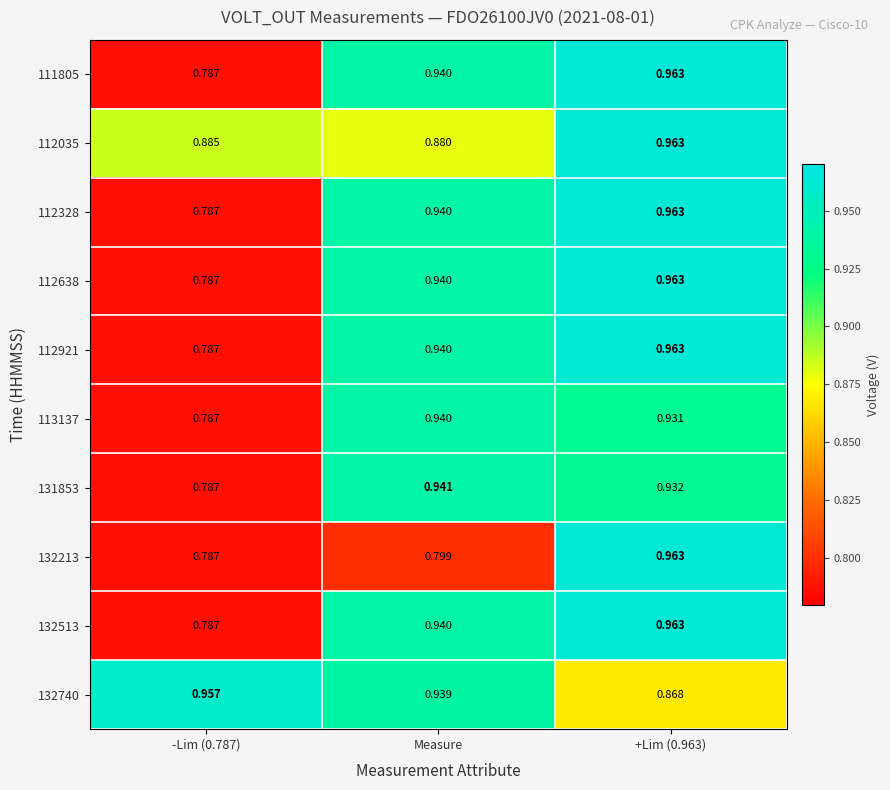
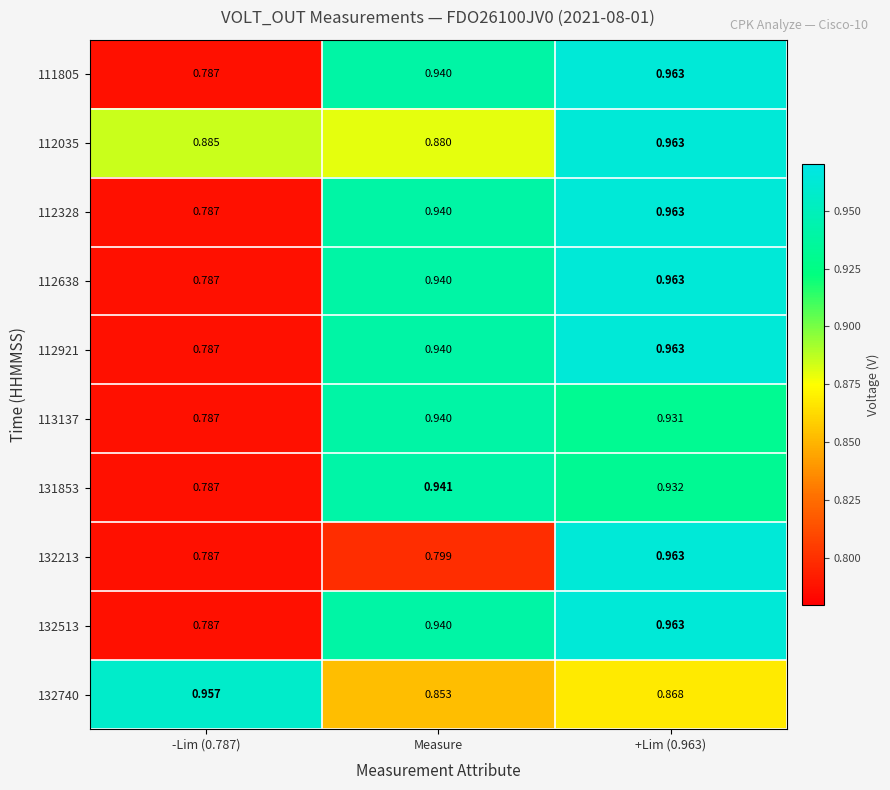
132740, Measure: 0.939 -> 0.853
